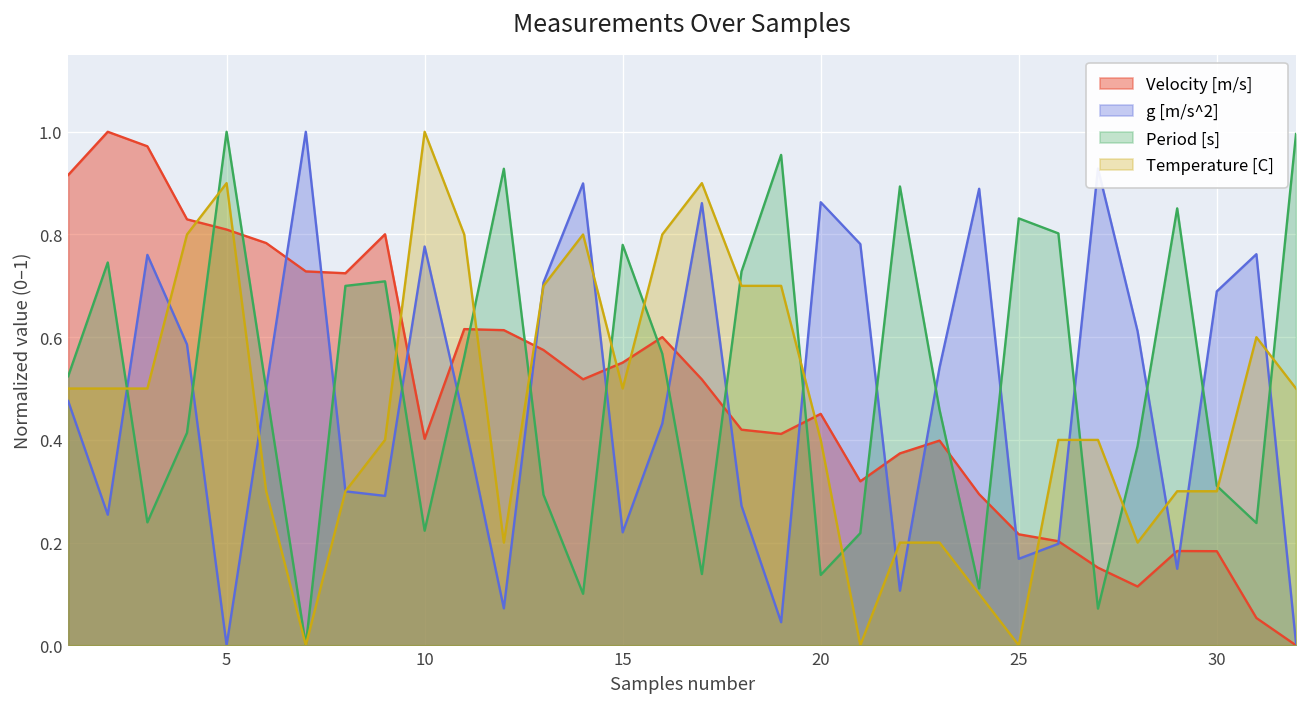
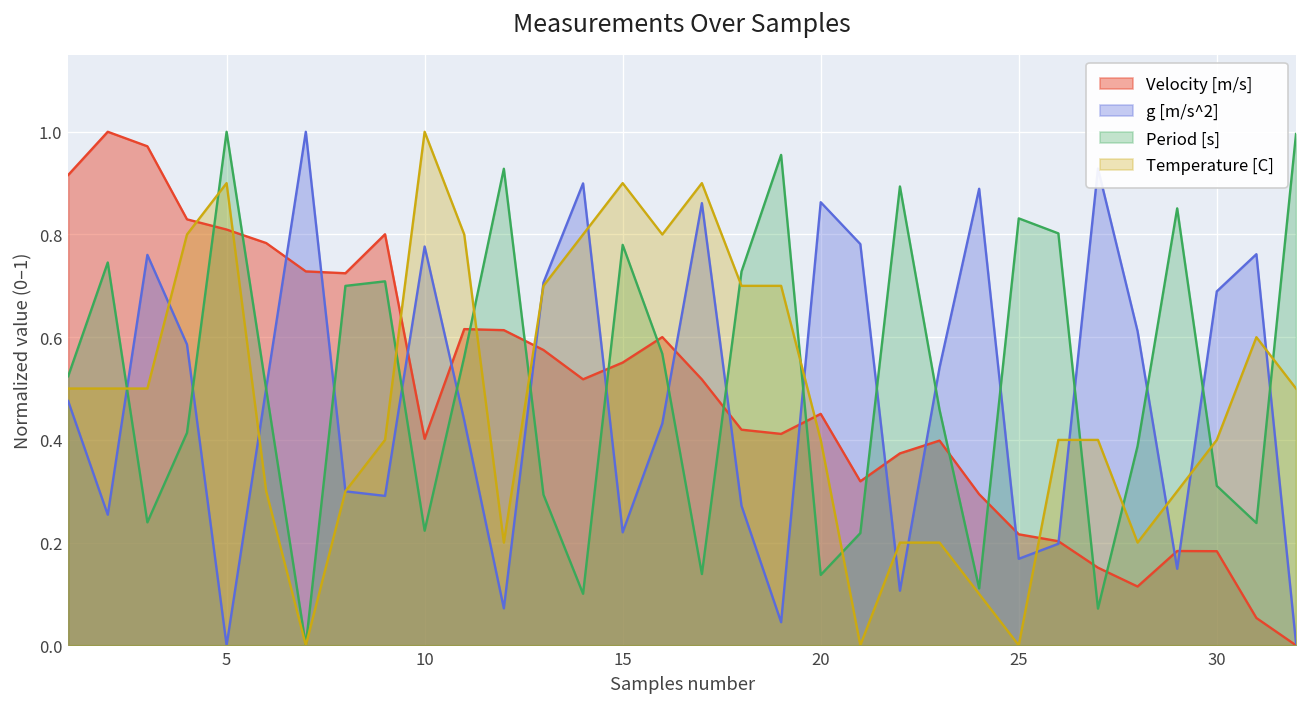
Temperature [C], 15: 0.50 -> 0.90
Temperature [C], 30: 0.30 -> 0.40
